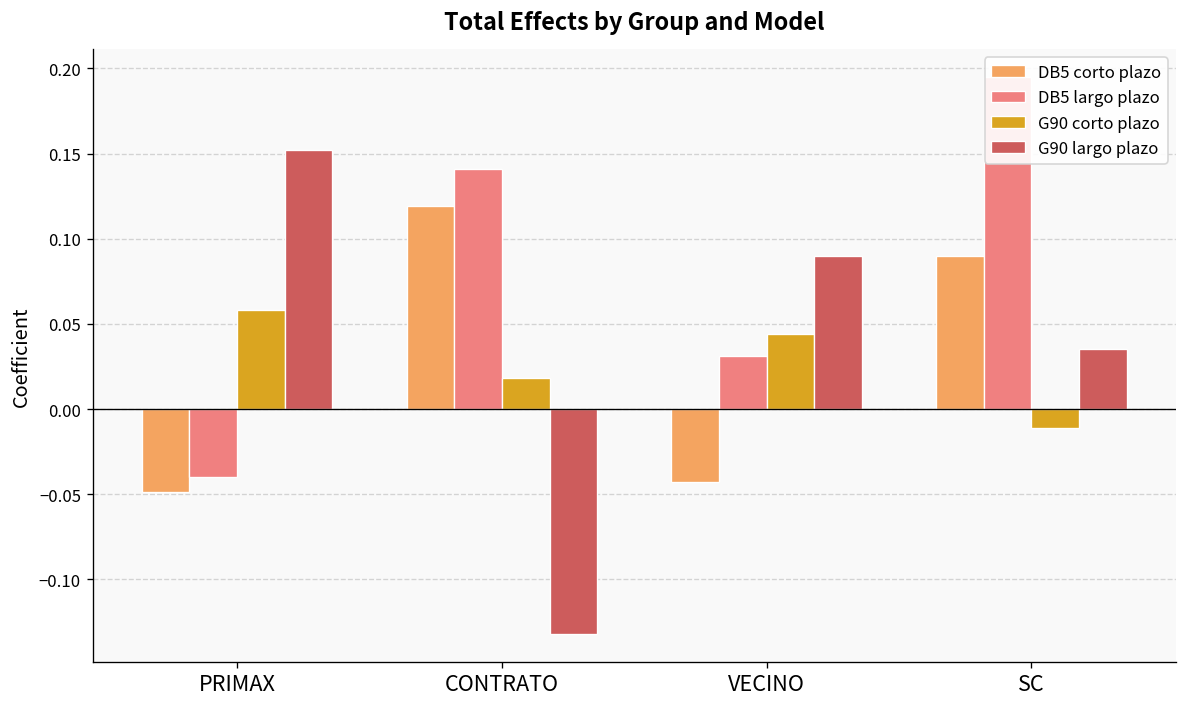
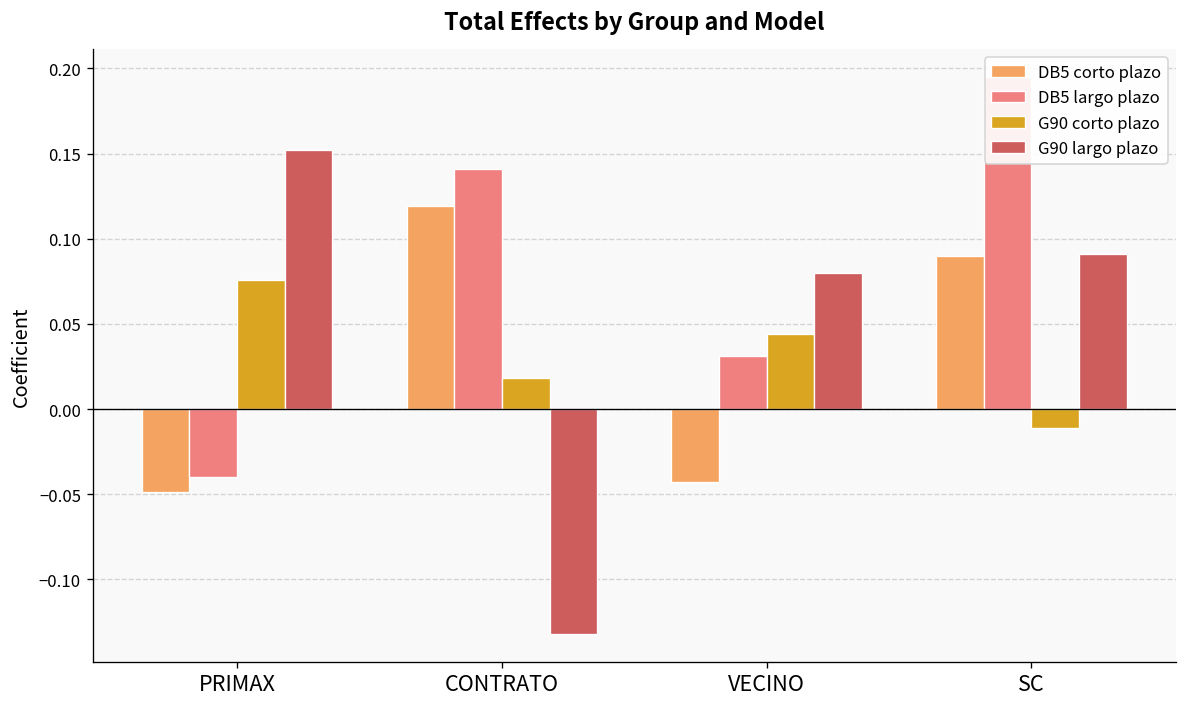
G90 corto plazo, PRIMAX: 0.058 -> 0.076
G90 largo plazo, VECINO: 0.09 -> 0.08
G90 largo plazo, SC: 0.035 -> 0.091
